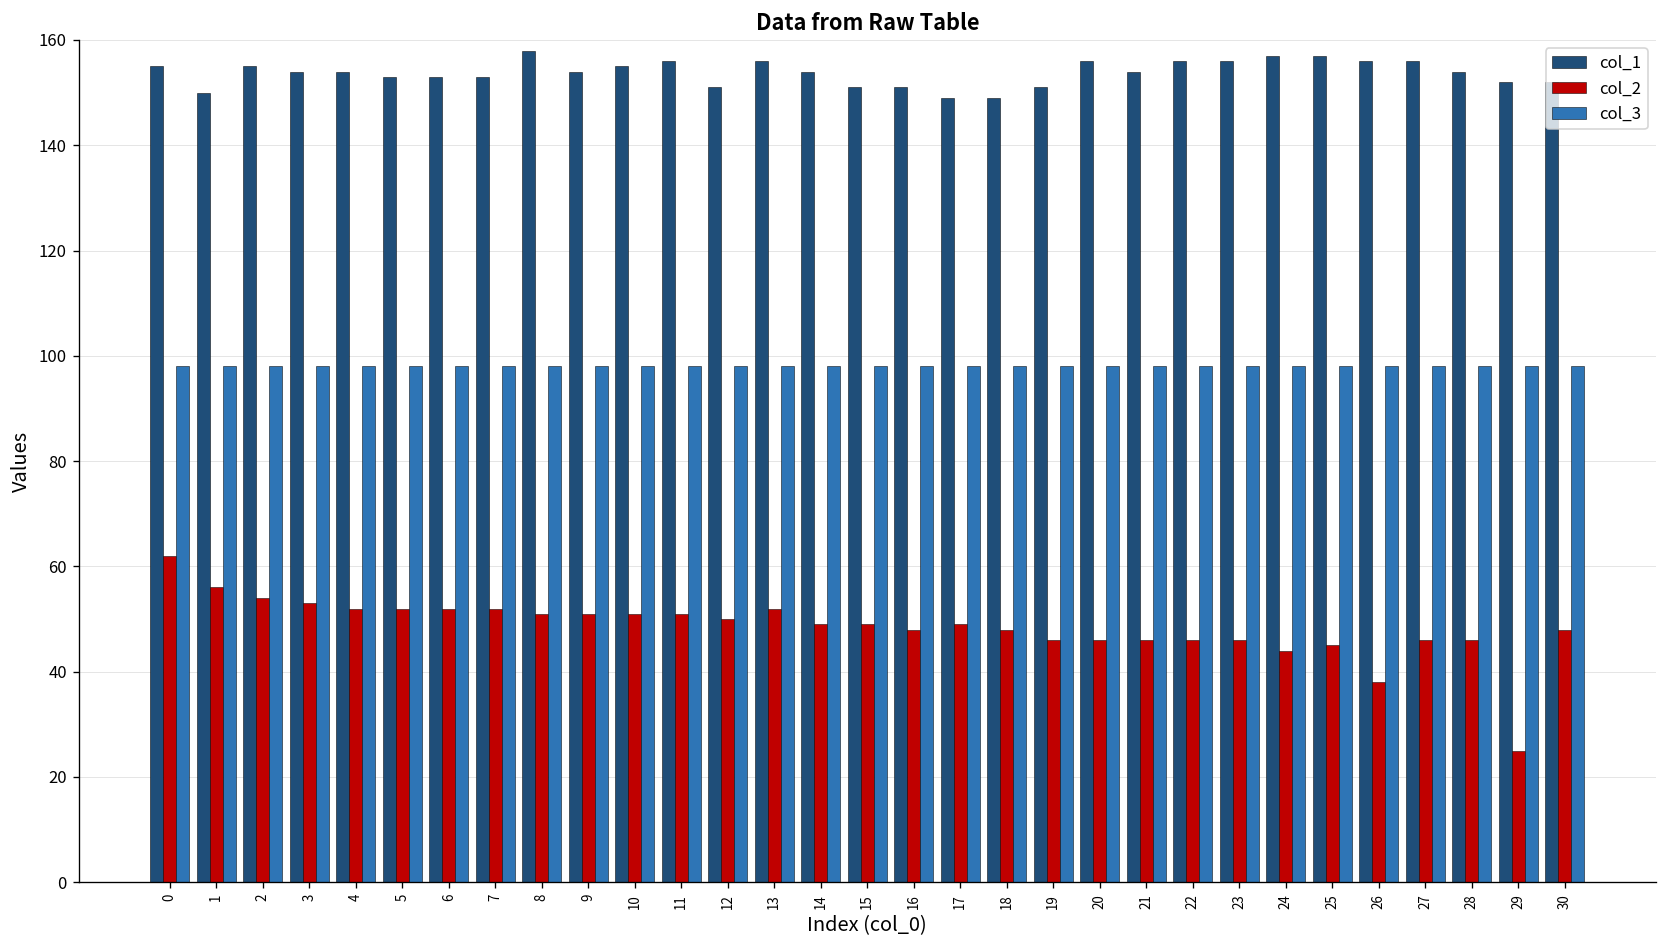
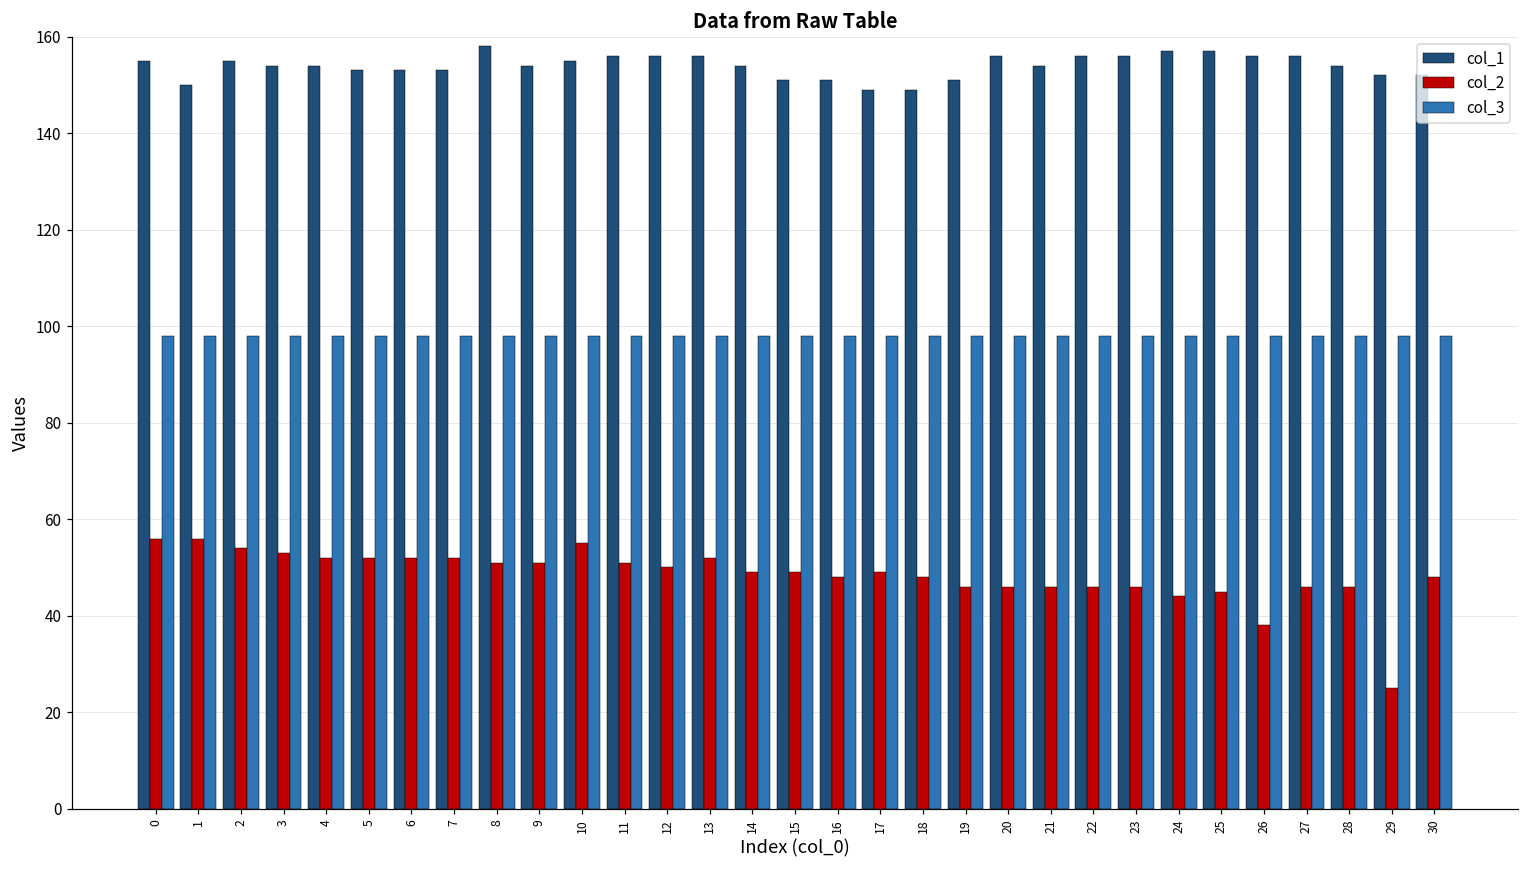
col_2, 0: 62 -> 56
col_2, 10: 51 -> 55
col_1, 12: 151 -> 156
